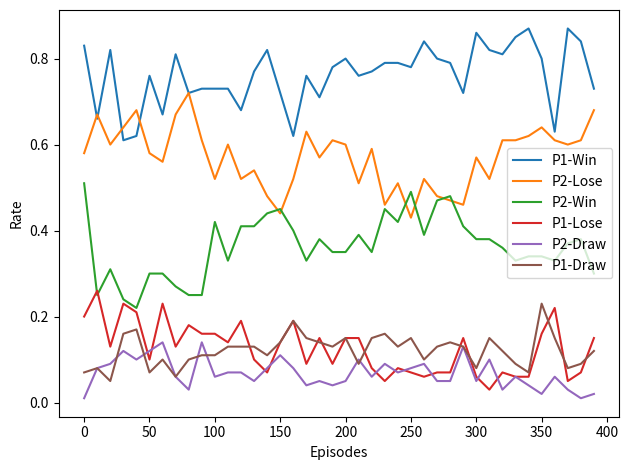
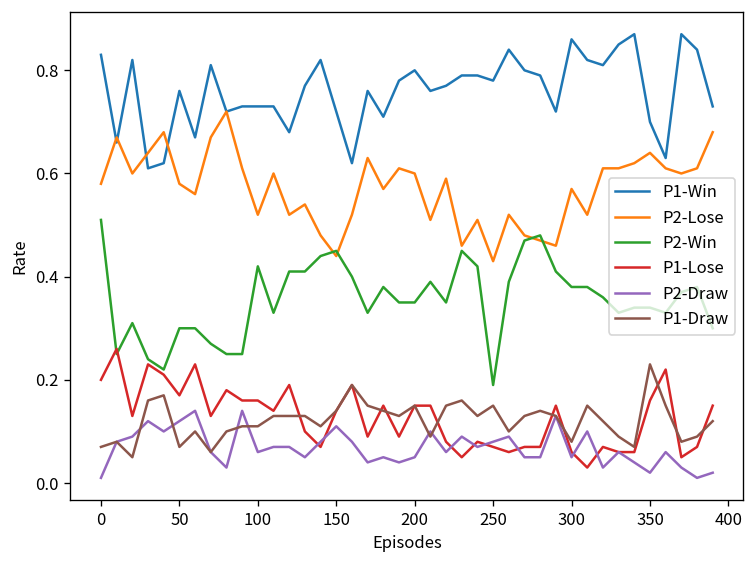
P1-Lose, 50: 0.10 -> 0.17
P2-Win, 250: 0.49 -> 0.19
P1-Win, 350: 0.8 -> 0.7
